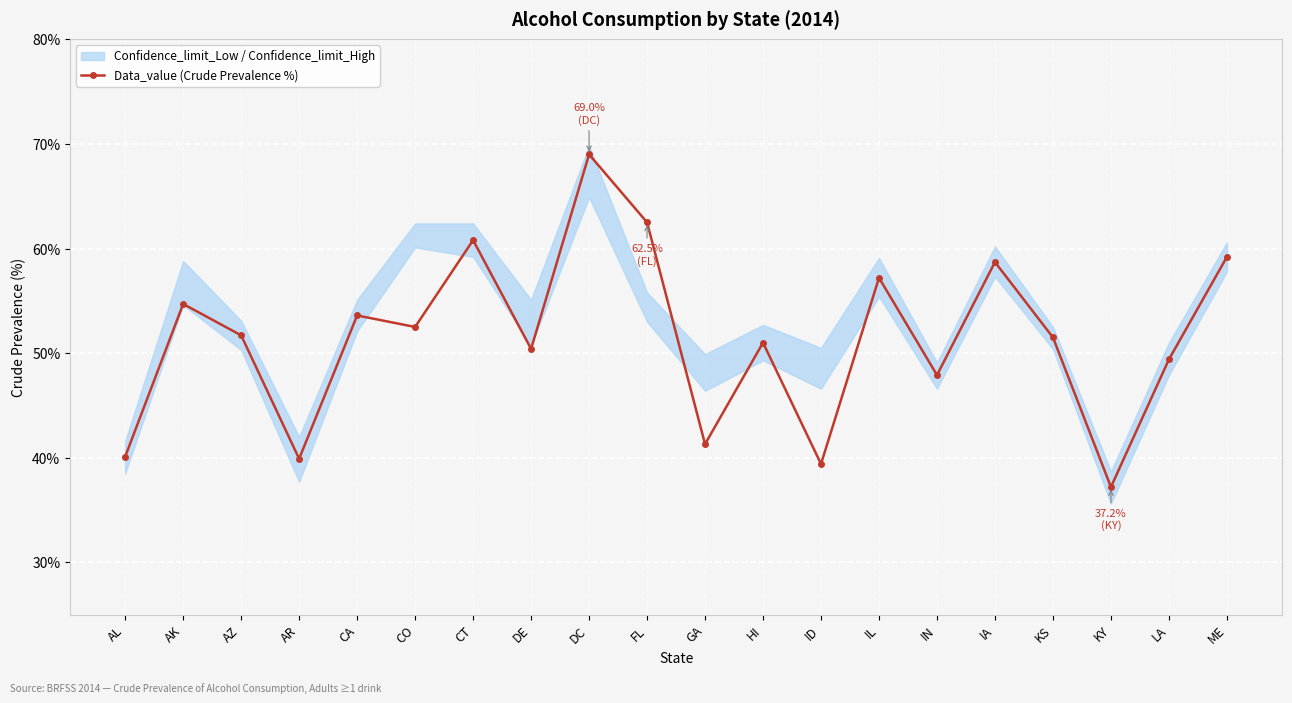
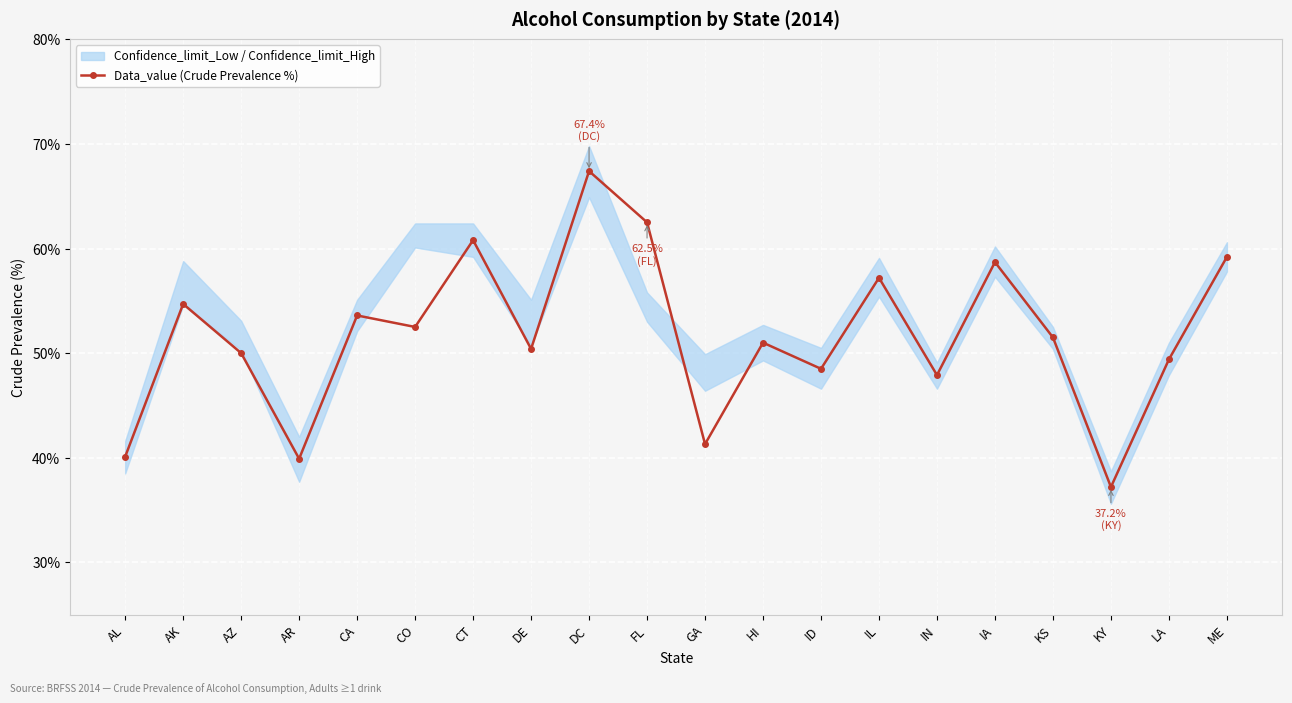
Data_value (Crude Prevalence %), AZ: 51.7% -> 50.0%
Data_value (Crude Prevalence %), DC: 69.0% -> 67.4%
Data_value (Crude Prevalence %), ID: 39.4% -> 48.5%
